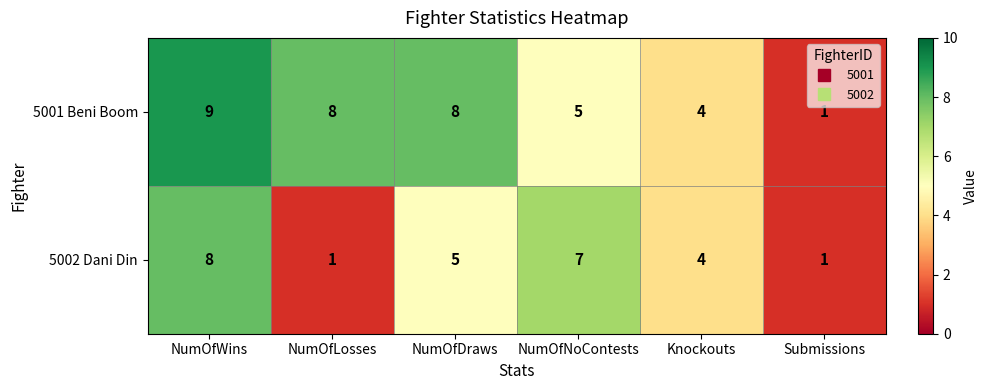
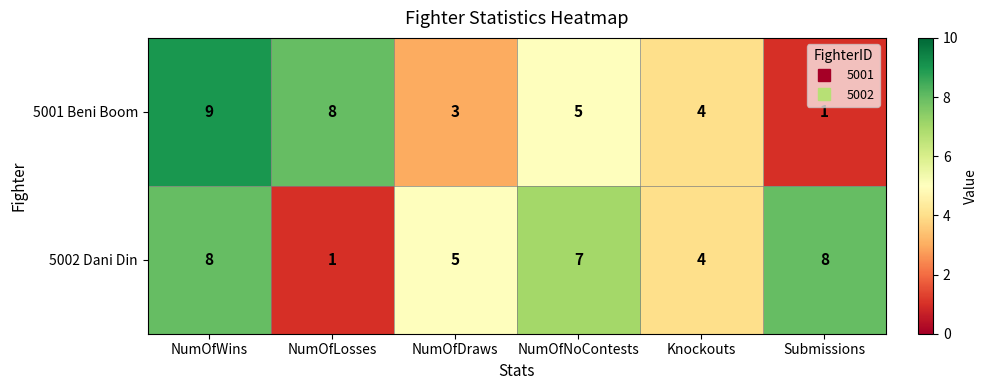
5001 Beni Boom, NumOfDraws: 8 -> 3
5002 Dani Din, Submissions: 1 -> 8
